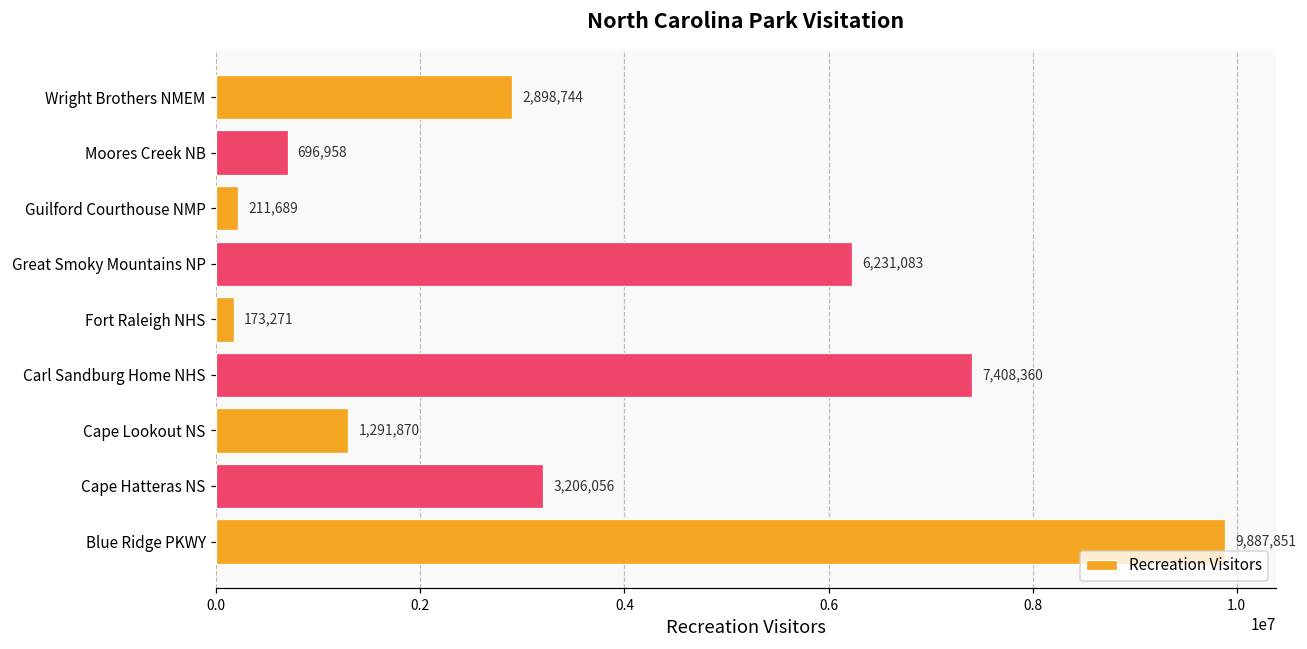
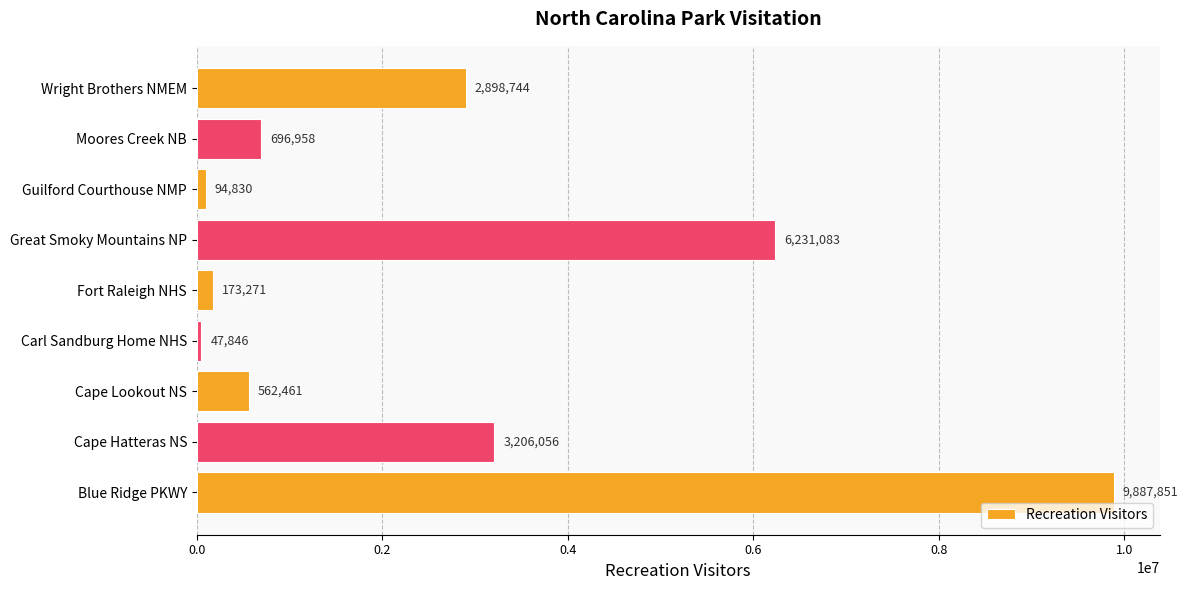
Guilford Courthouse NMP: 211,689 -> 94,830
Carl Sandburg Home NHS: 7,408,360 -> 47,846
Cape Lookout NS: 1,291,870 -> 562,461
